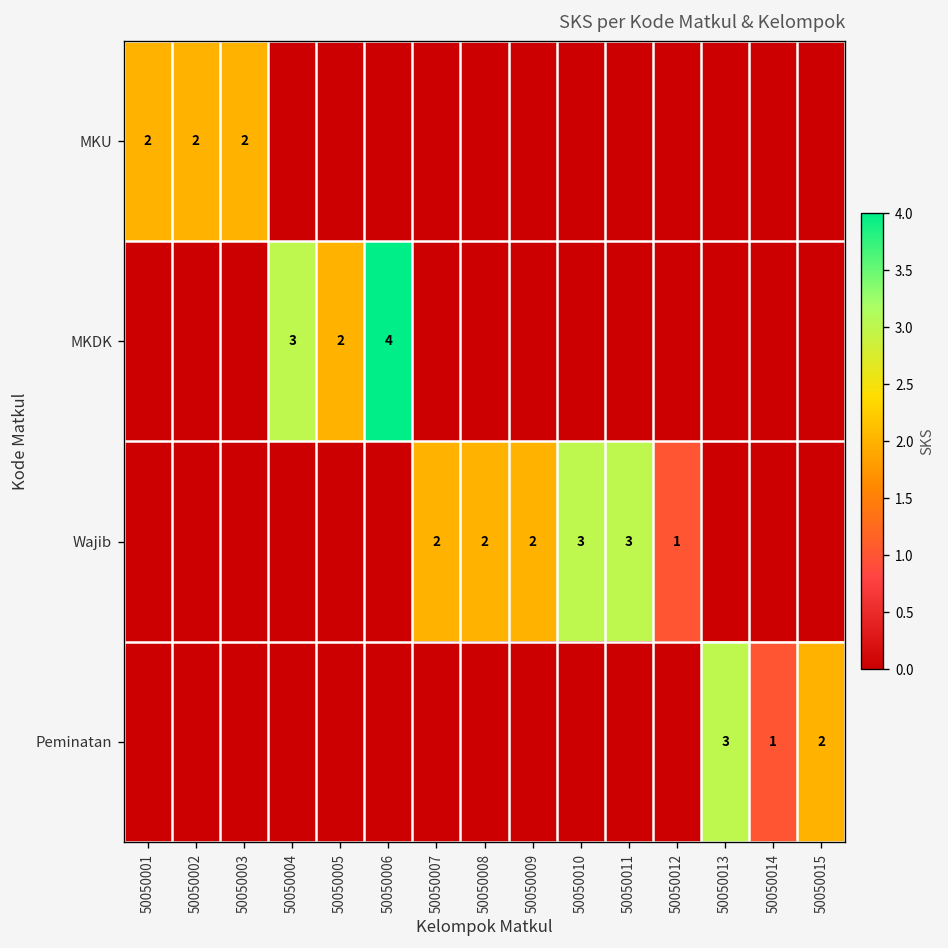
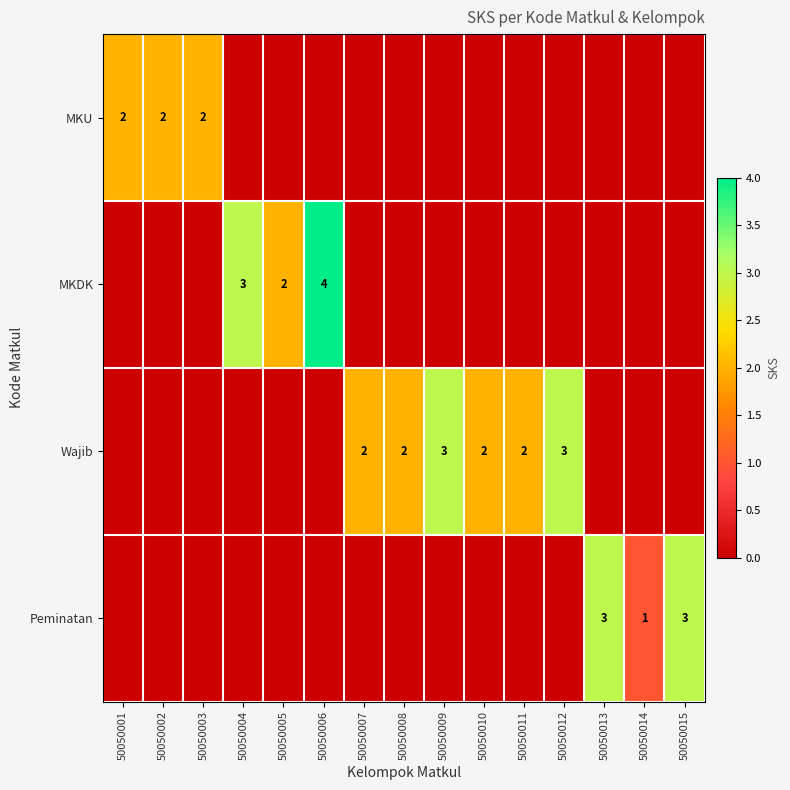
Wajib, 50050009: 2 -> 3
Wajib, 50050010: 3 -> 2
Wajib, 50050011: 3 -> 2
Wajib, 50050012: 1 -> 3
Peminatan, 50050015: 2 -> 3
